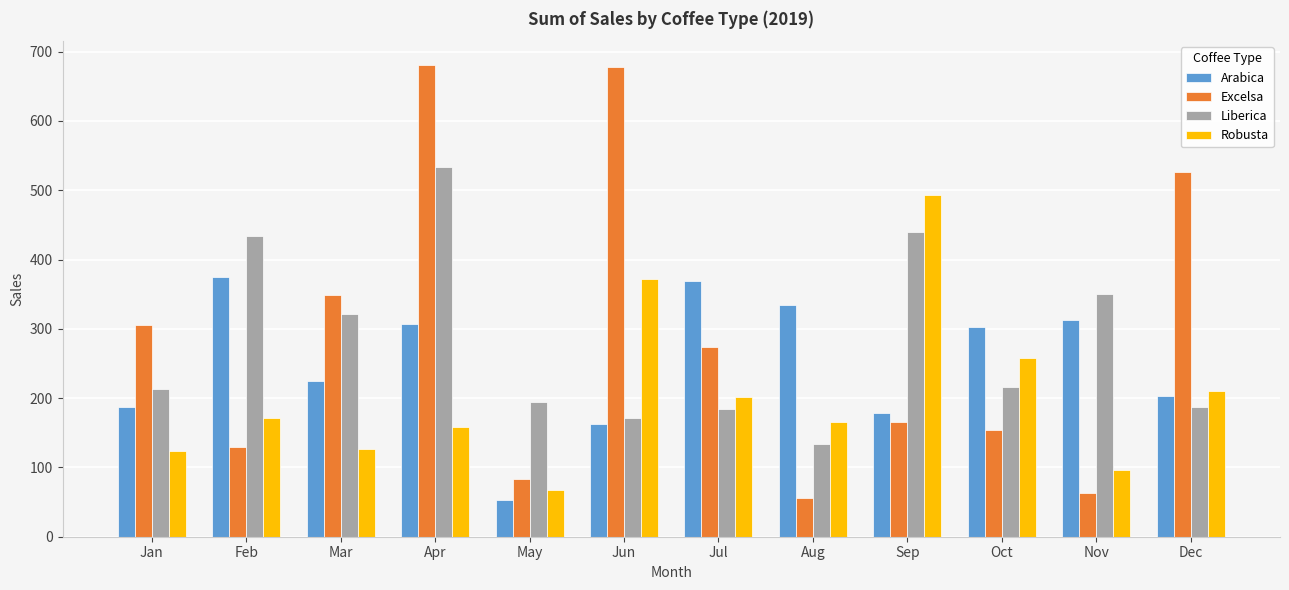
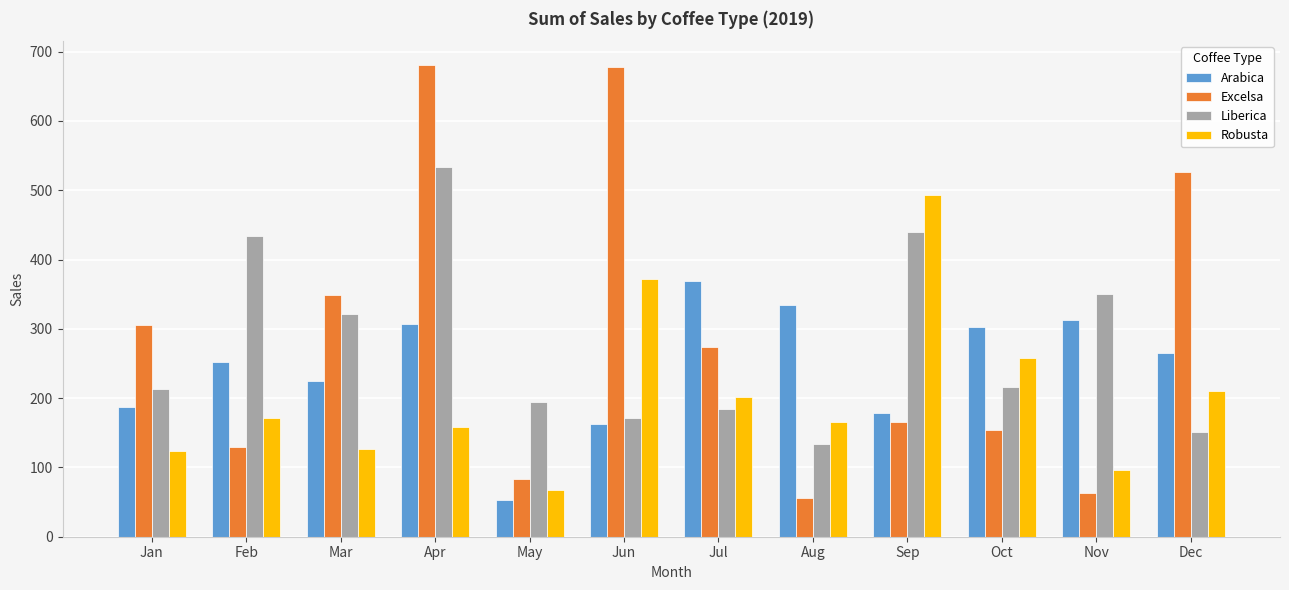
Arabica, Feb: 370 -> 250
Arabica, Dec: 200 -> 270
Liberica, Dec: 190 -> 150
